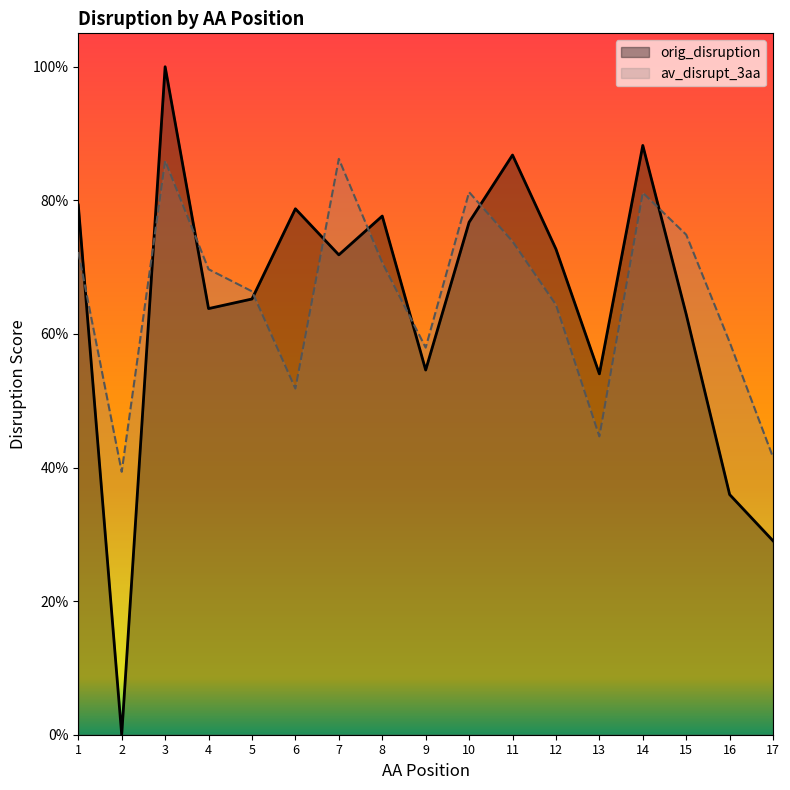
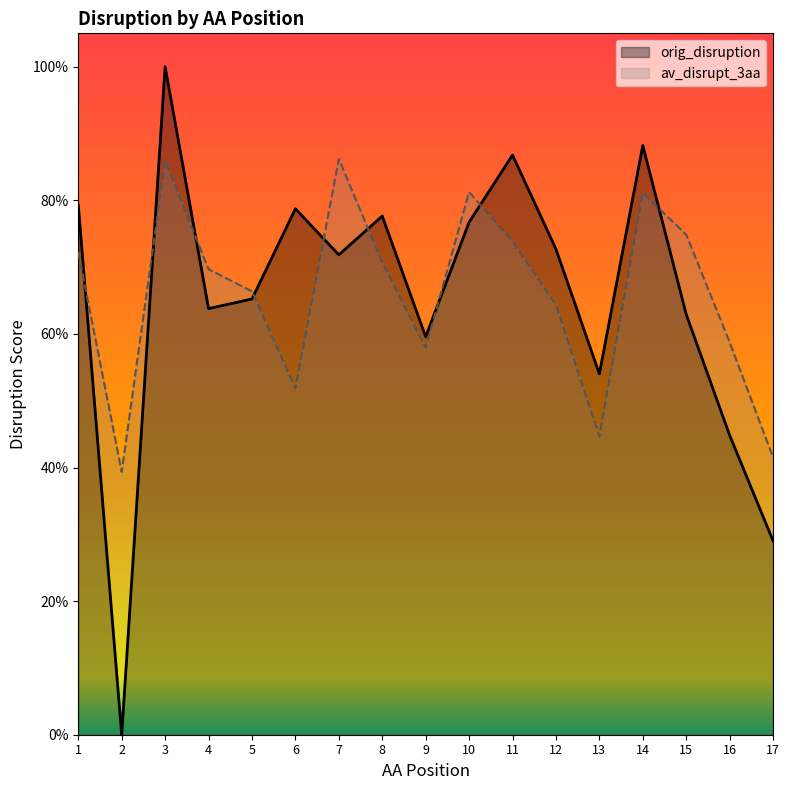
orig_disruption, 9: 55% -> 60%
orig_disruption, 16: 36% -> 45%
